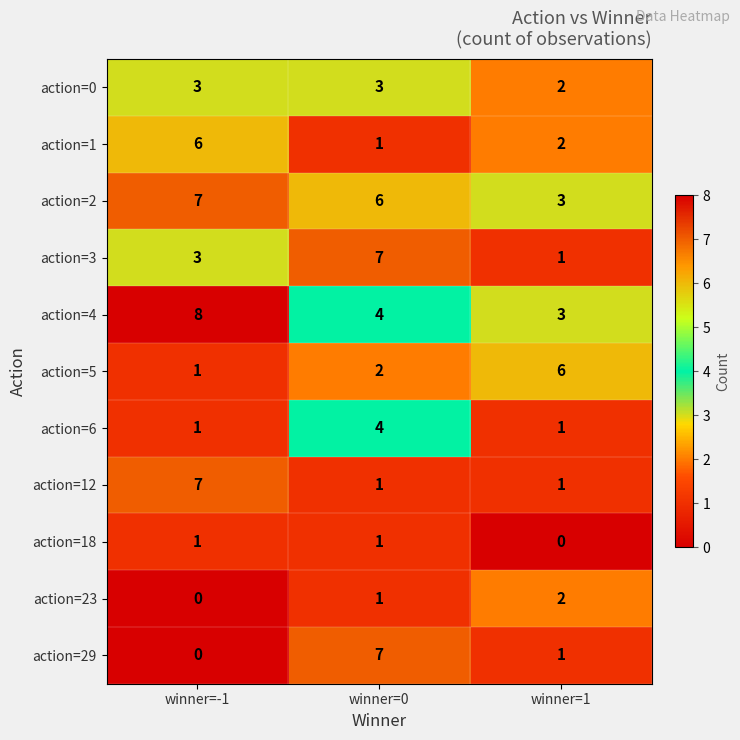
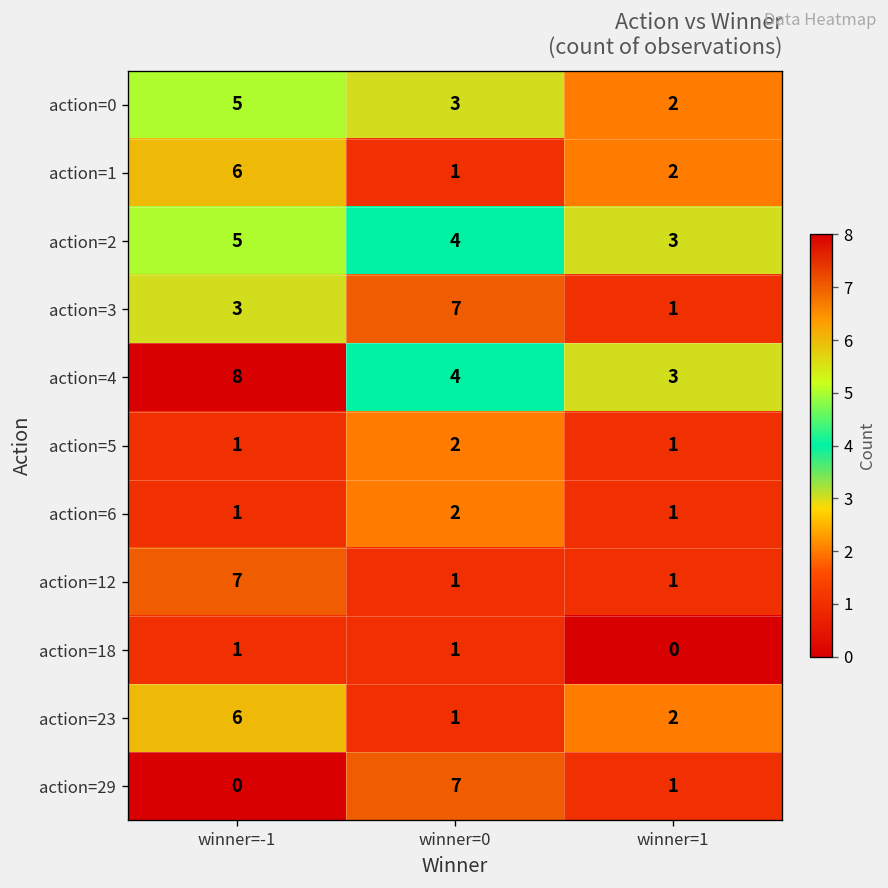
action=0, winner=-1: 3 -> 5
action=2, winner=-1: 7 -> 5
action=2, winner=0: 6 -> 4
action=5, winner=1: 6 -> 1
action=6, winner=0: 4 -> 2
action=23, winner=-1: 0 -> 6
